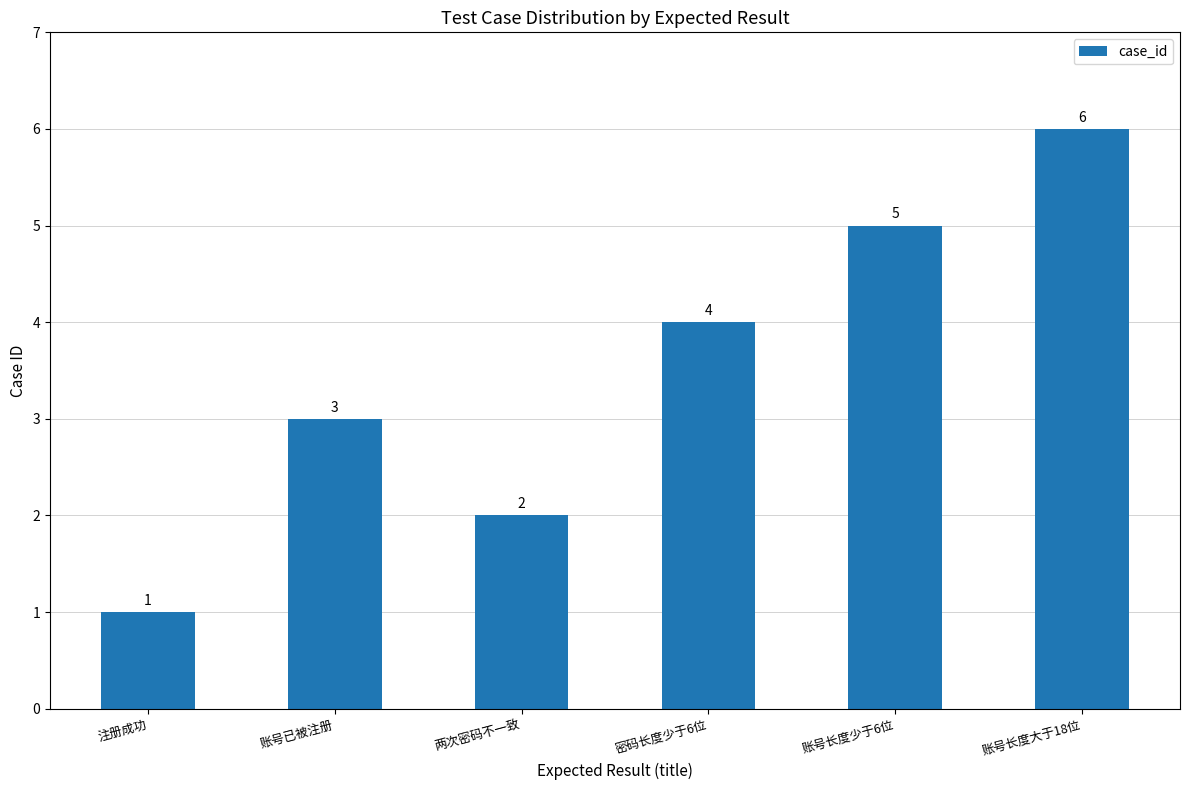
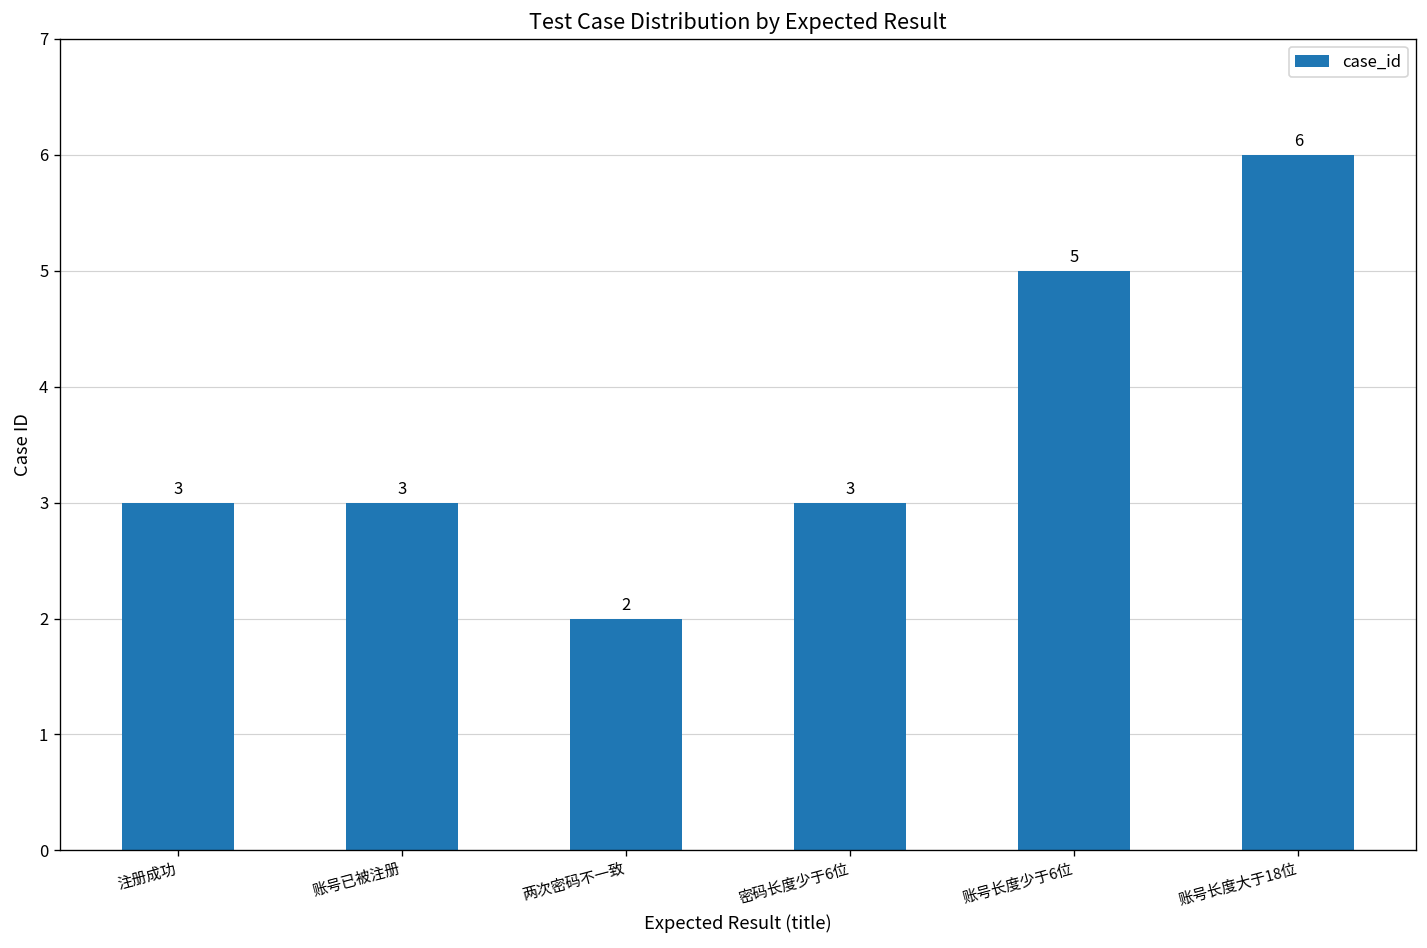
注册成功: 1 -> 3
密码长度少于6位: 4 -> 3
